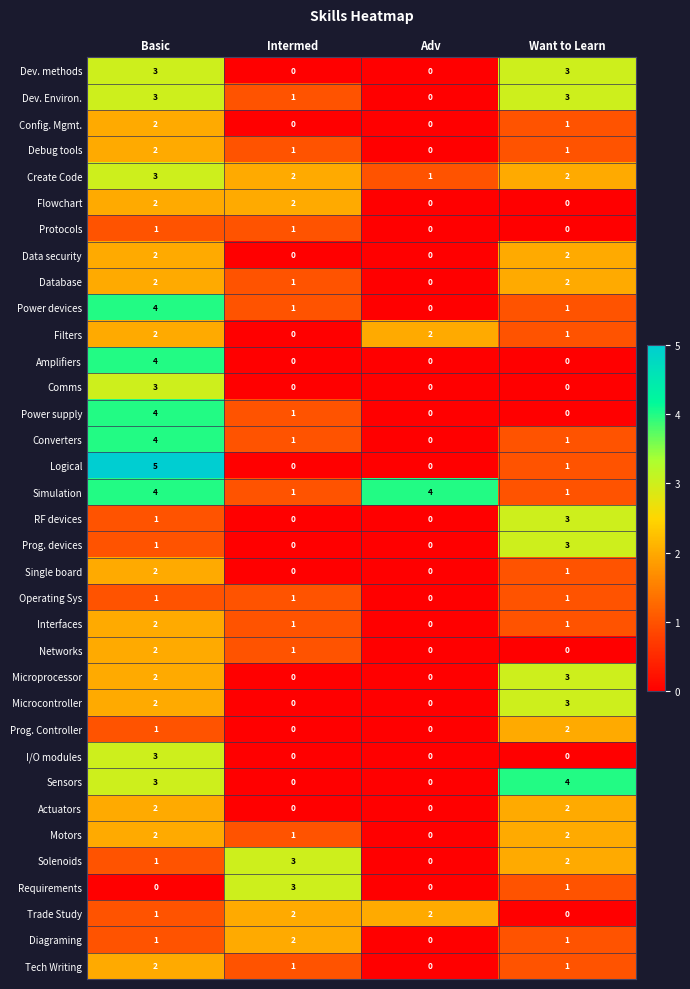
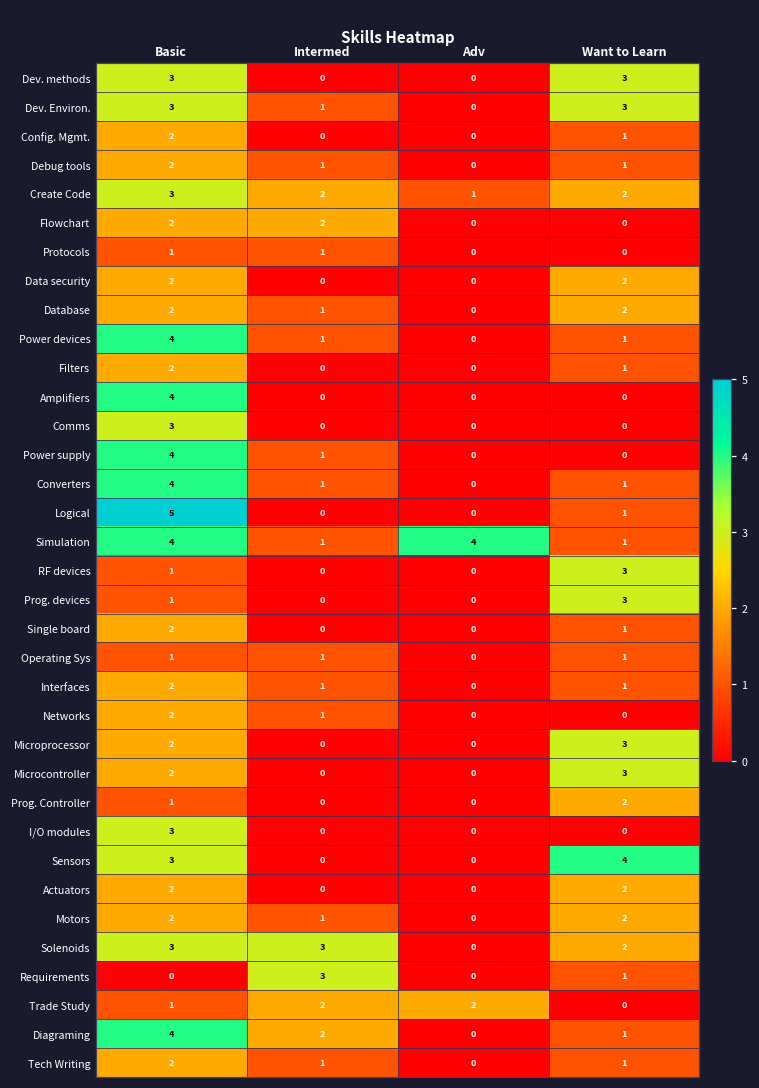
Filters, Adv: 2 -> 0
Solenoids, Basic: 1 -> 3
Diagraming, Basic: 1 -> 4
